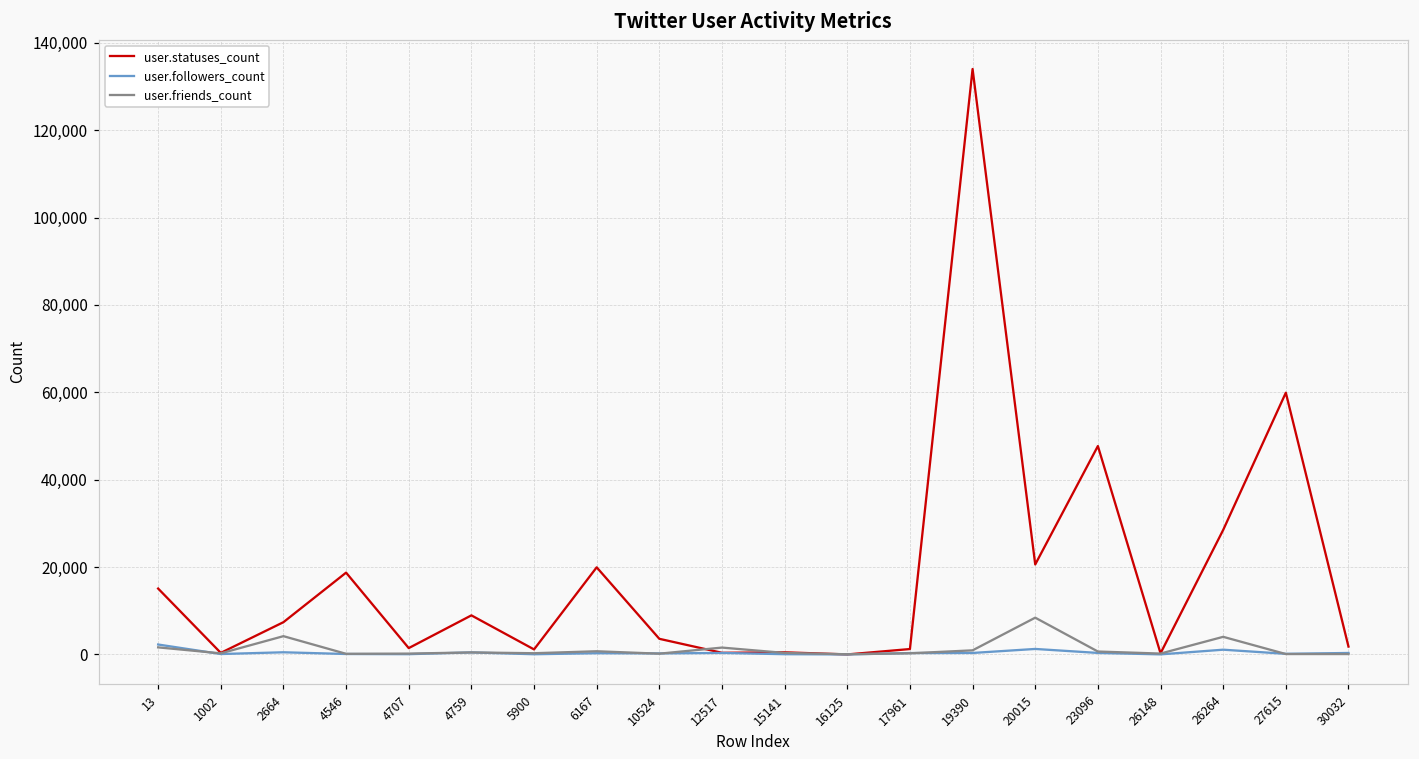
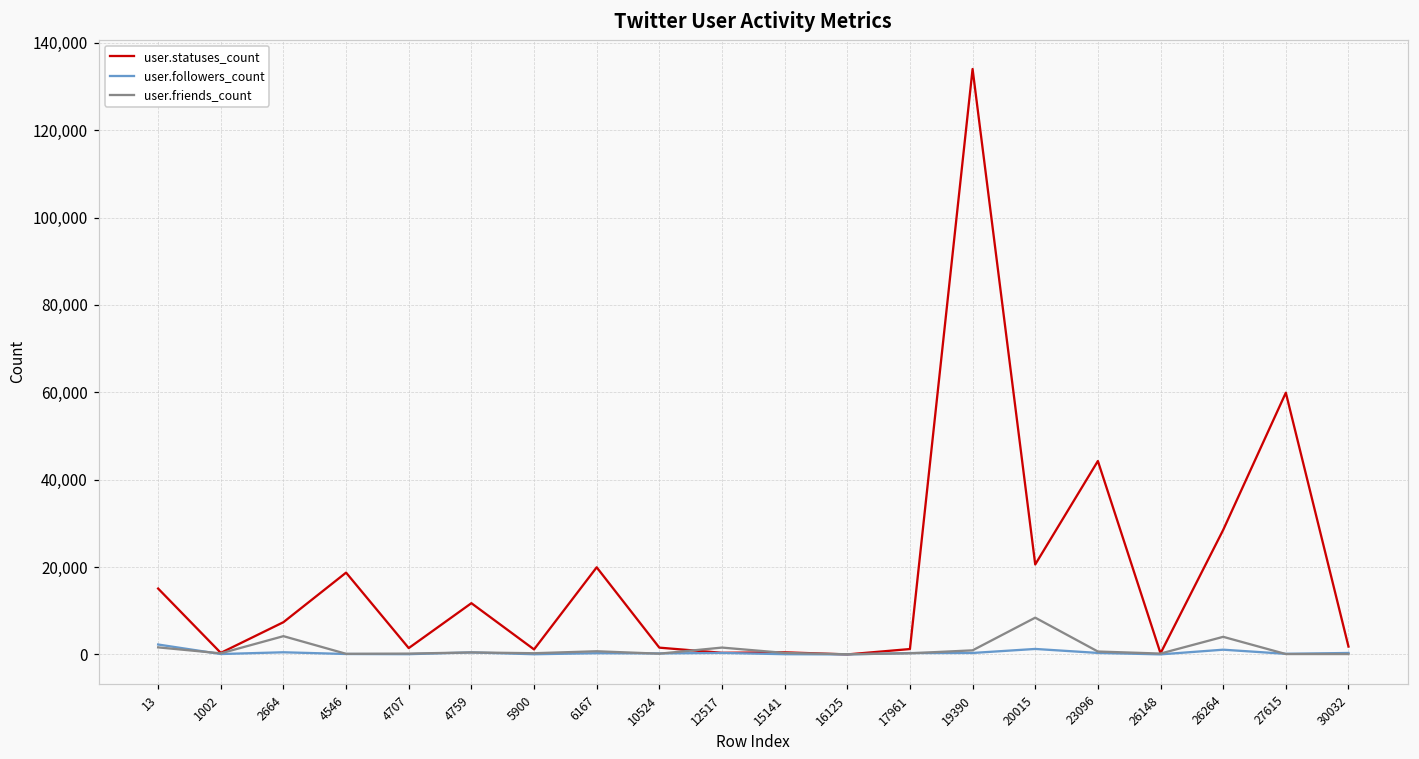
user.statuses_count, 4759: 9,000 -> 12,000
user.statuses_count, 10524: 4,000 -> 2,000
user.statuses_count, 23096: 48,000 -> 44,000
